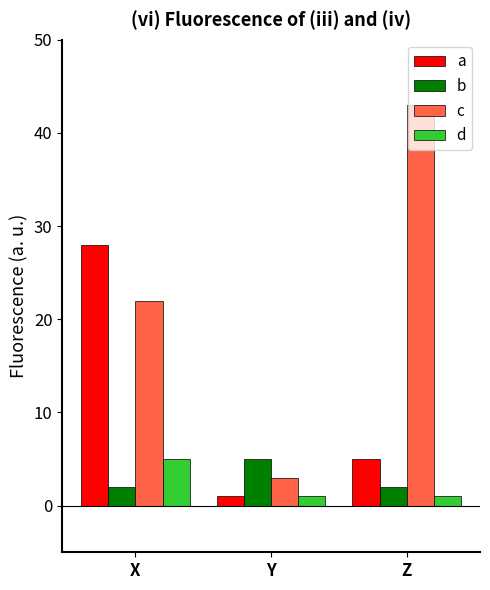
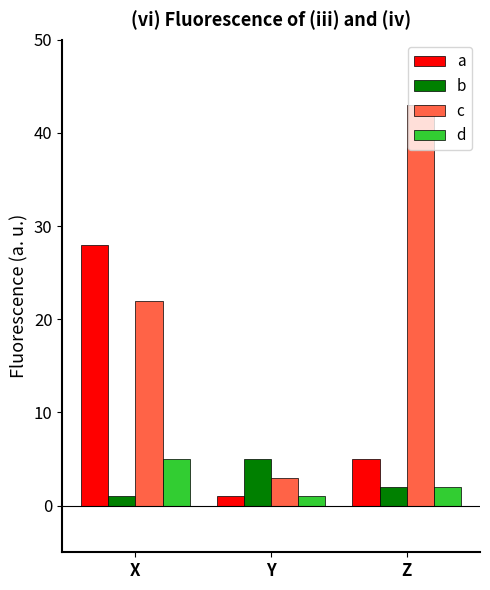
b, X: 2 -> 1
d, Z: 1 -> 2
